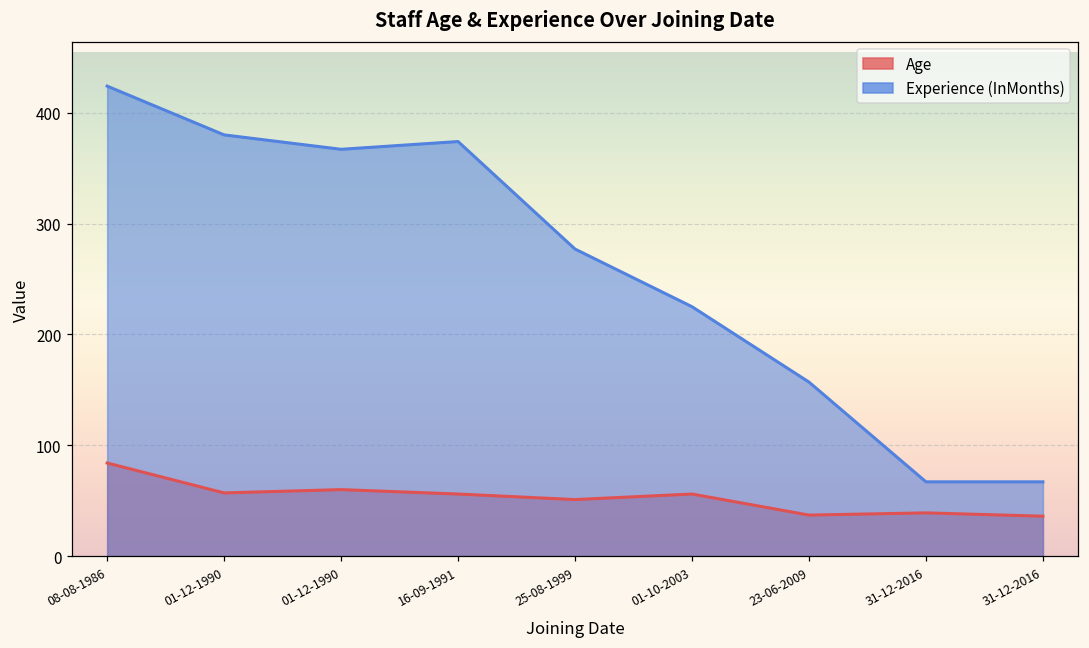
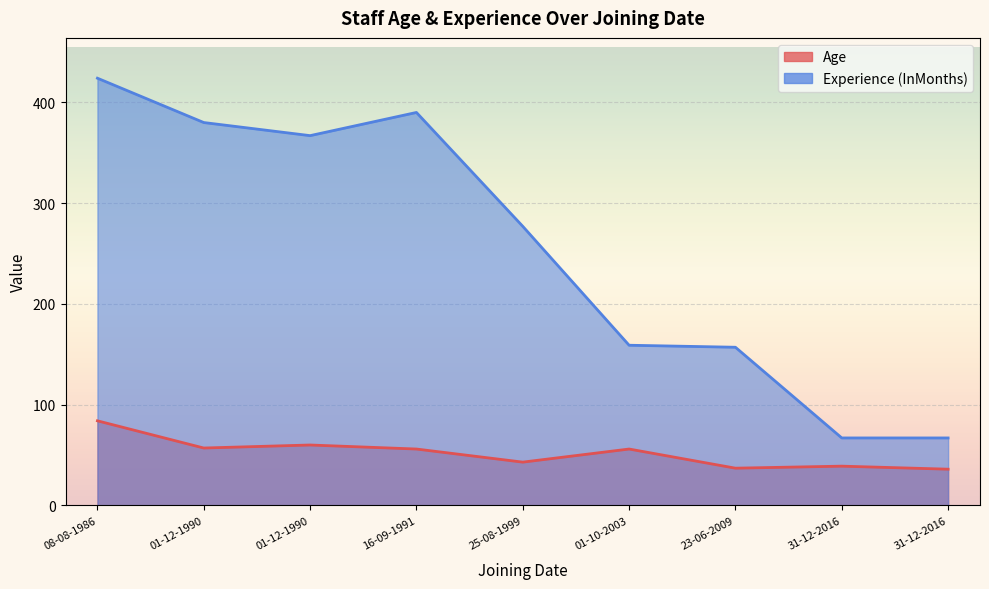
Experience (InMonths), 16-09-1991: 374 -> 390
Age, 25-08-1999: 51 -> 43
Experience (InMonths), 01-10-2003: 225 -> 159
